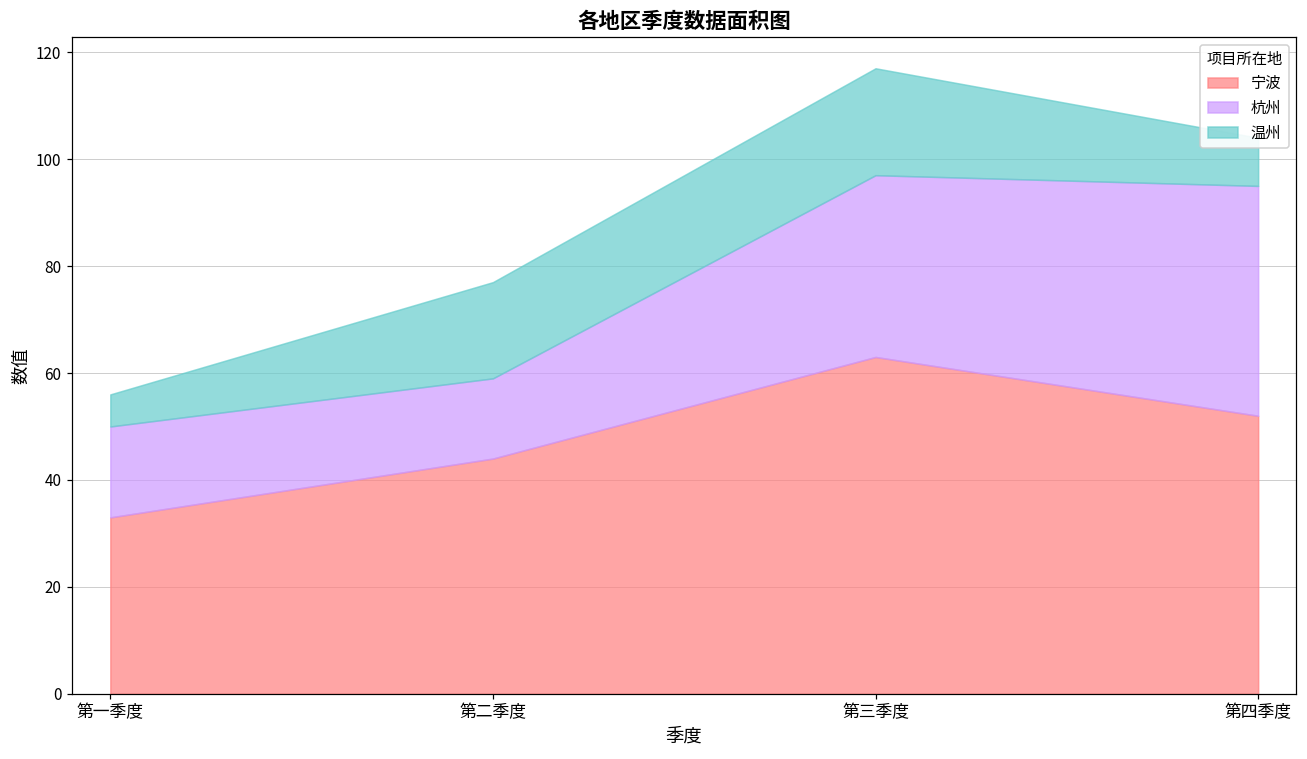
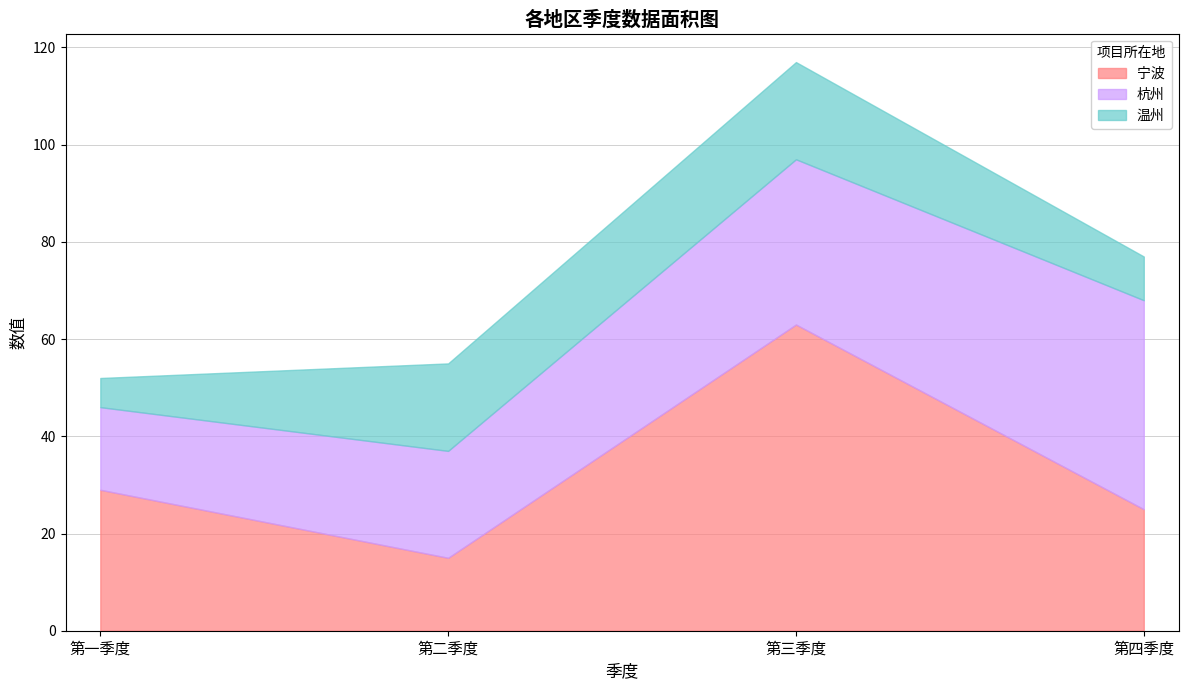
宁波, 第一季度: 33 -> 29
宁波, 第二季度: 44 -> 15
杭州, 第二季度: 15 -> 22
宁波, 第四季度: 52 -> 25
